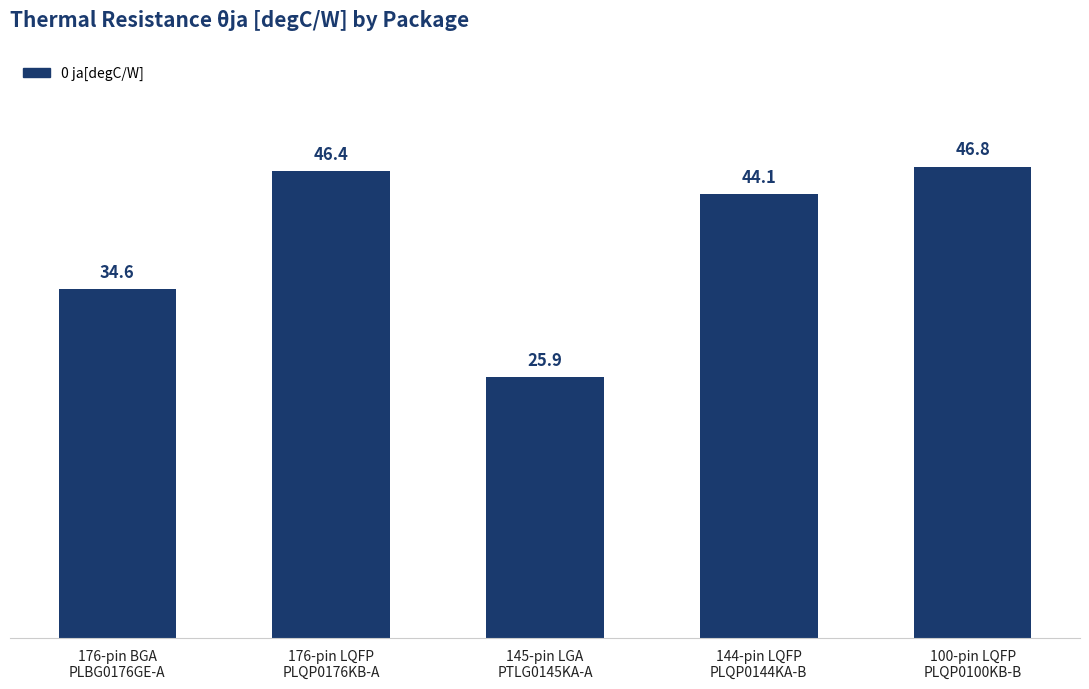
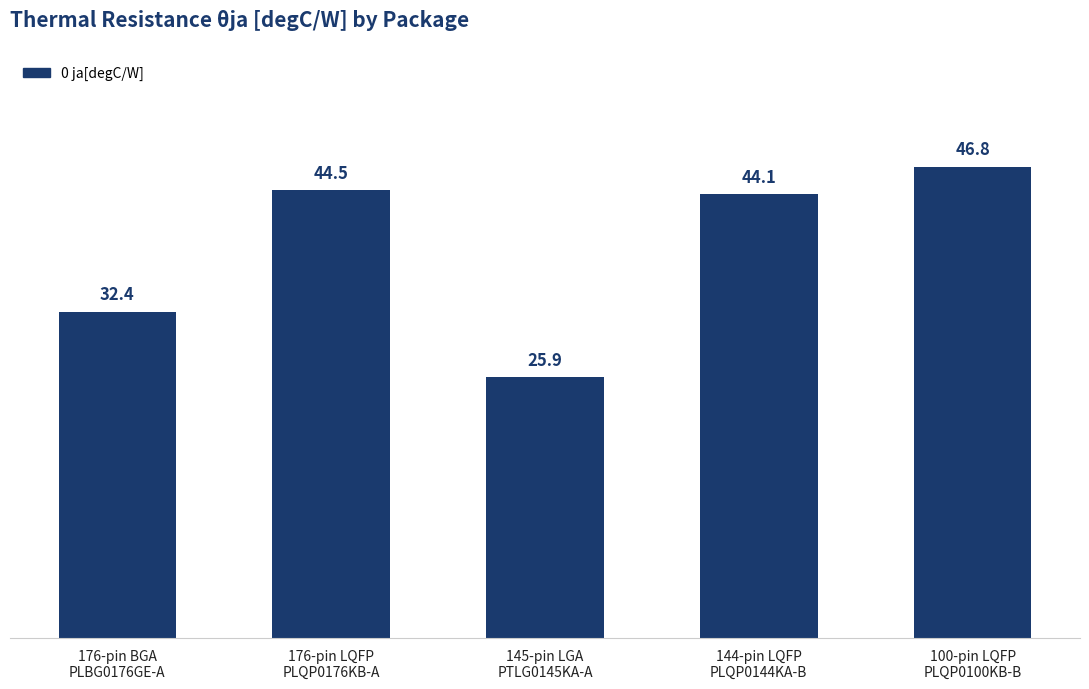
176-pin BGA PLBG0176GE-A: 34.6 -> 32.4
176-pin LQFP PLQP0176KB-A: 46.4 -> 44.5
